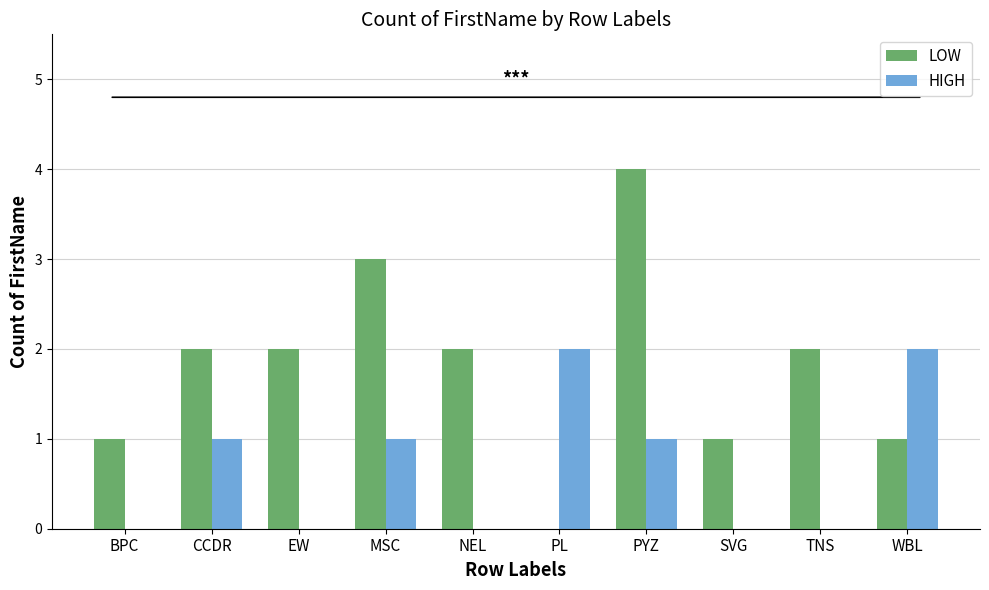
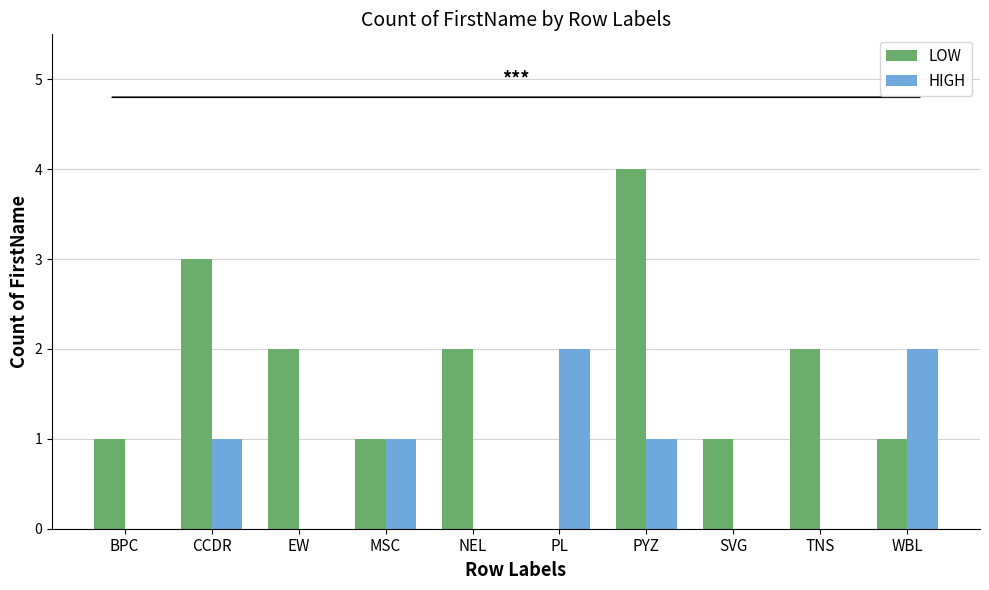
LOW, CCDR: 2 -> 3
LOW, MSC: 3 -> 1
